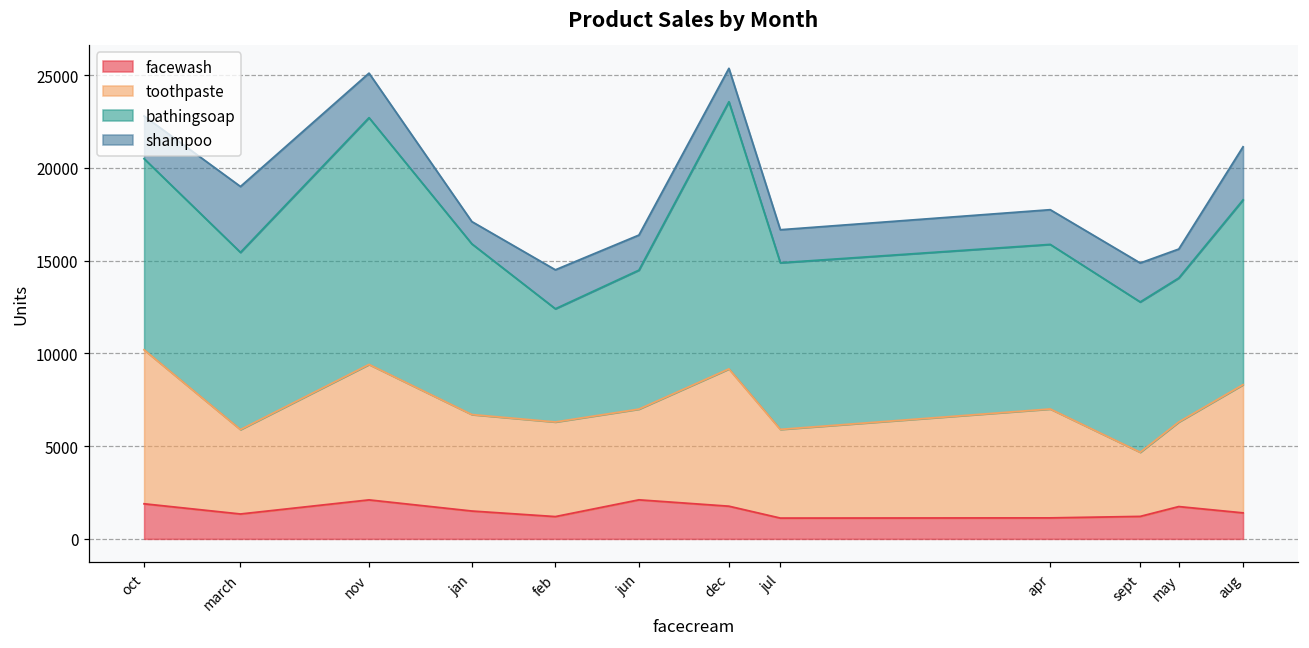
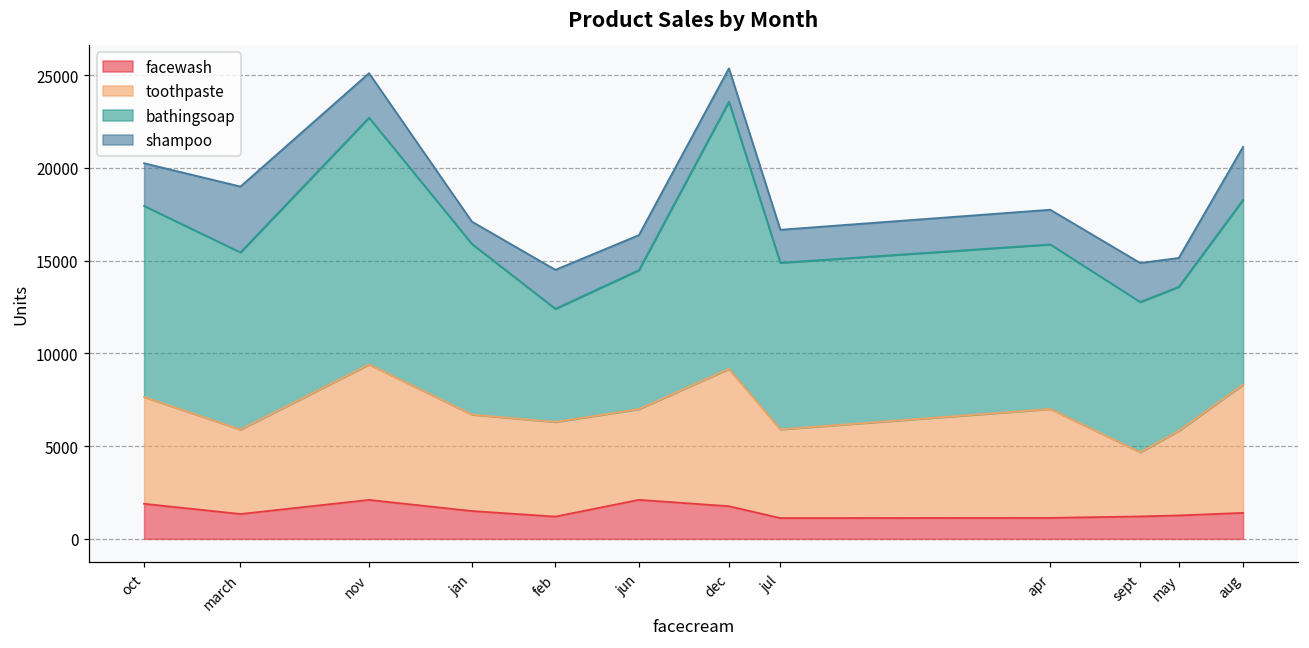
toothpaste, oct: 8300 -> 5800
facewash, may: 1700 -> 1300
